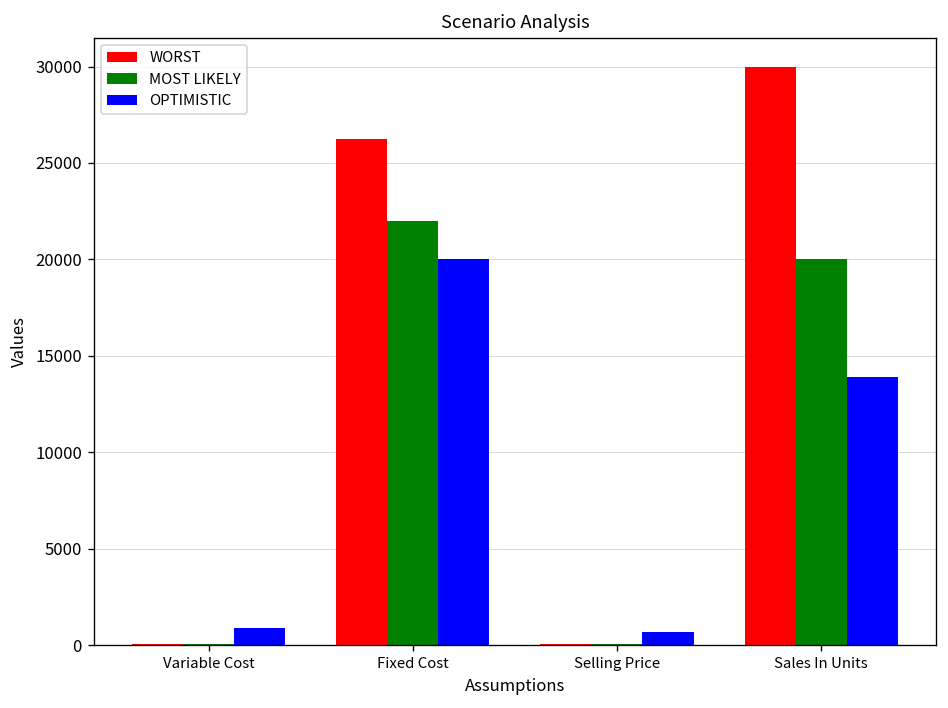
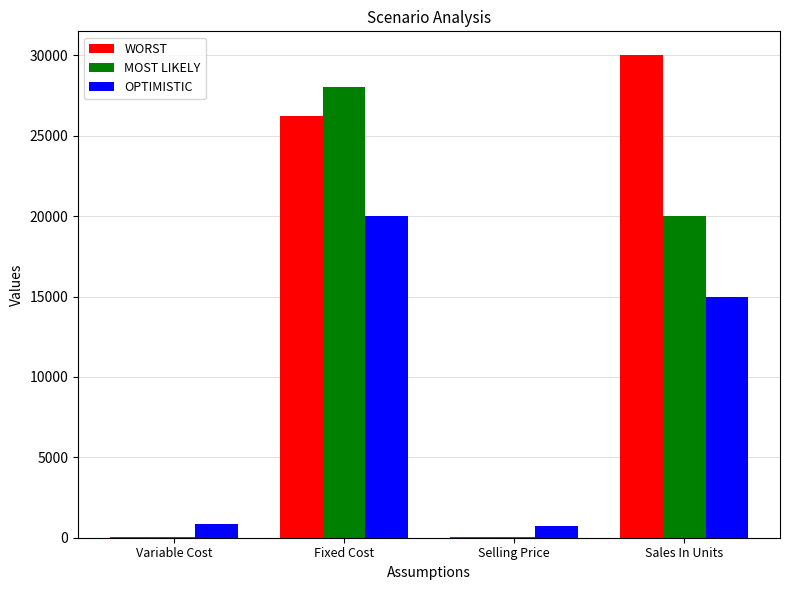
MOST LIKELY, Fixed Cost: 22000 -> 28100
OPTIMISTIC, Sales In Units: 13900 -> 15000
